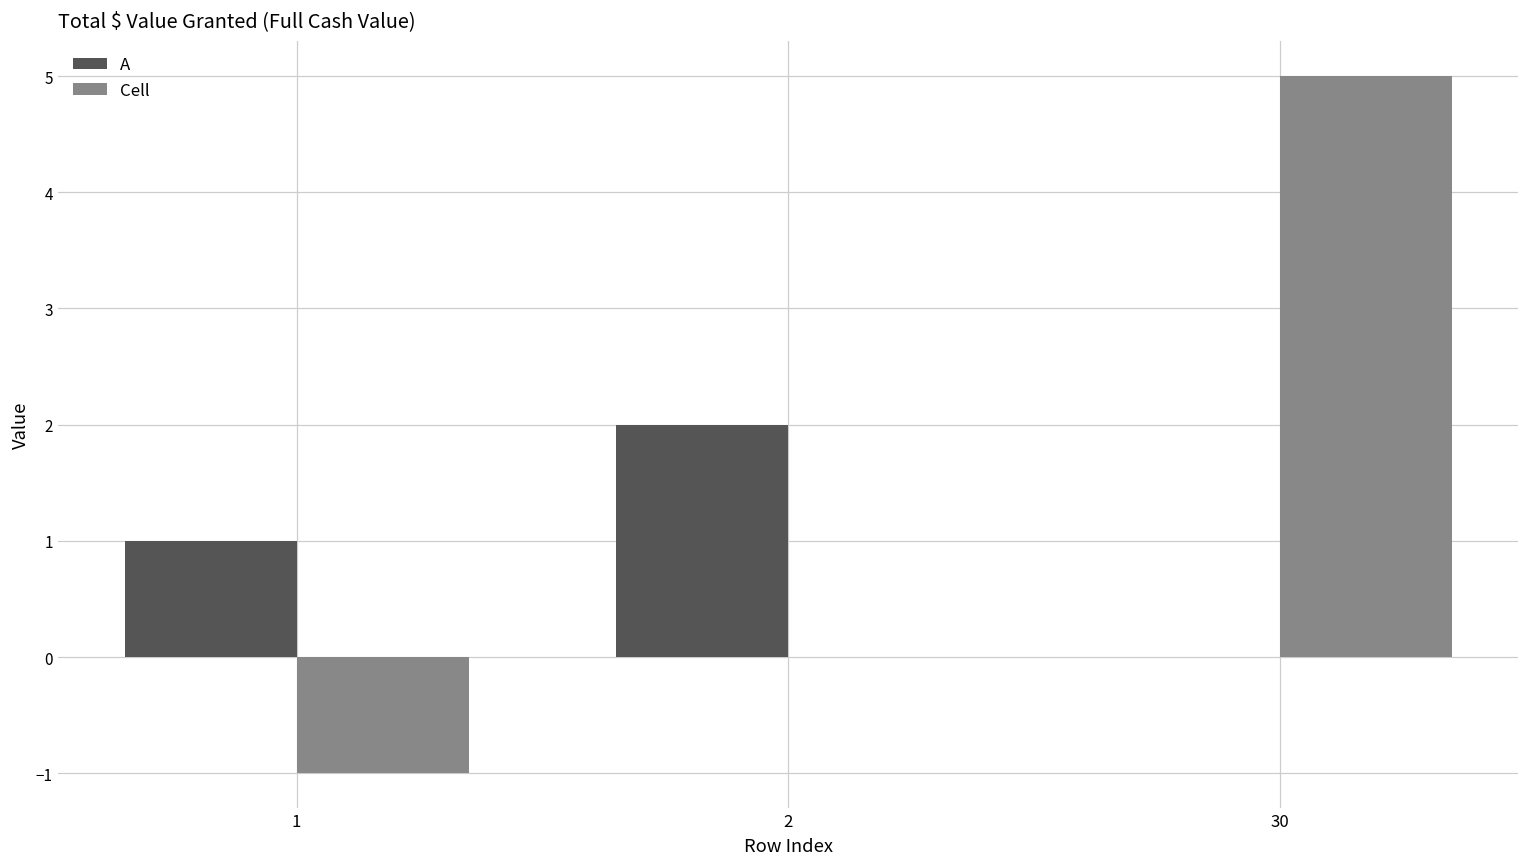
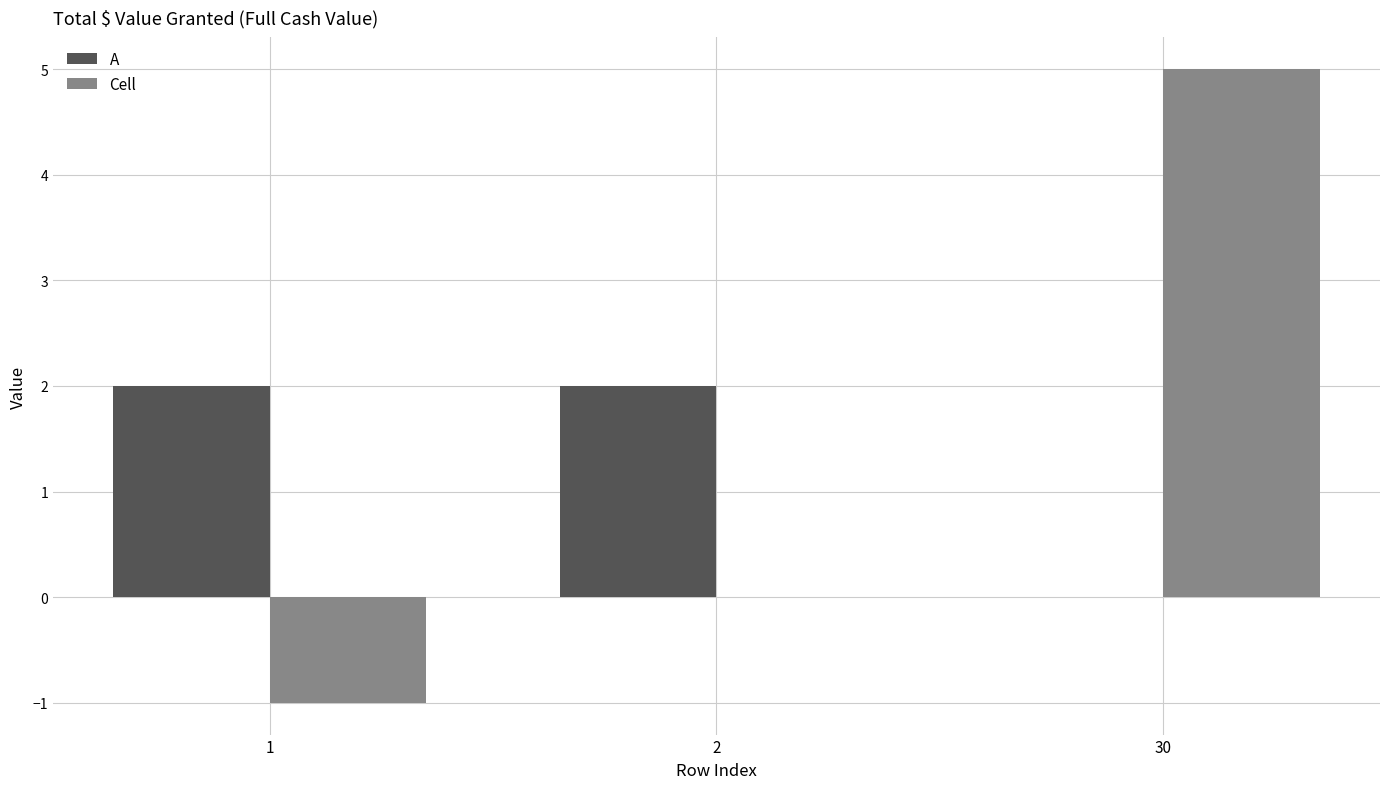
A, 1: 1 -> 2
